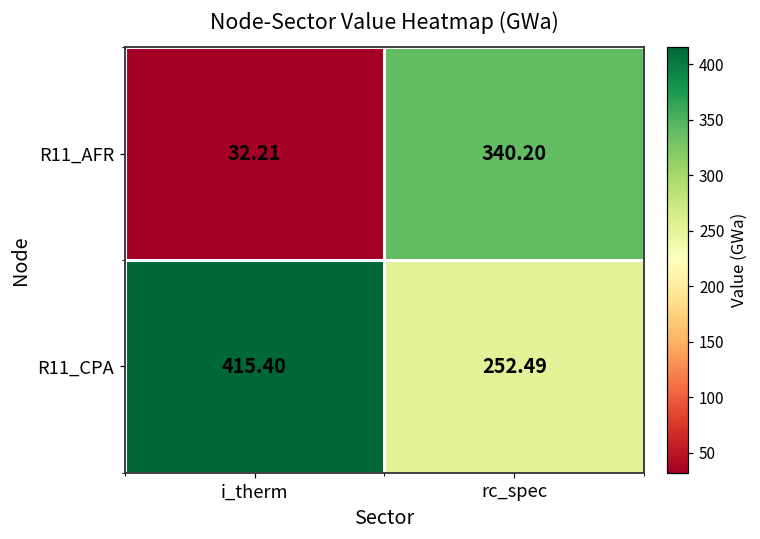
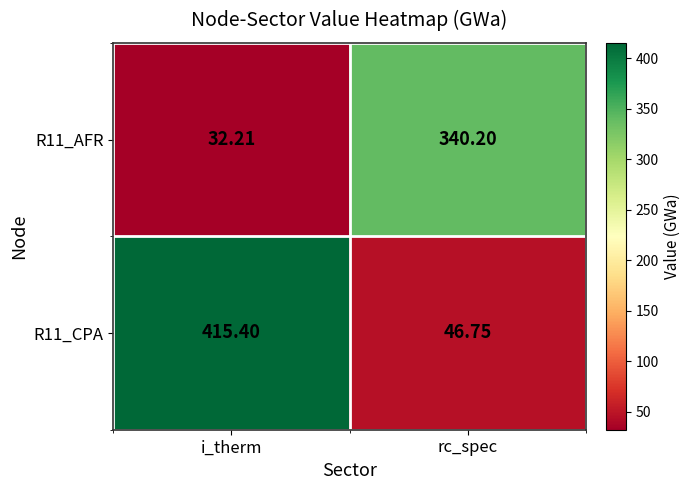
R11_CPA, rc_spec: 252.49 -> 46.75
